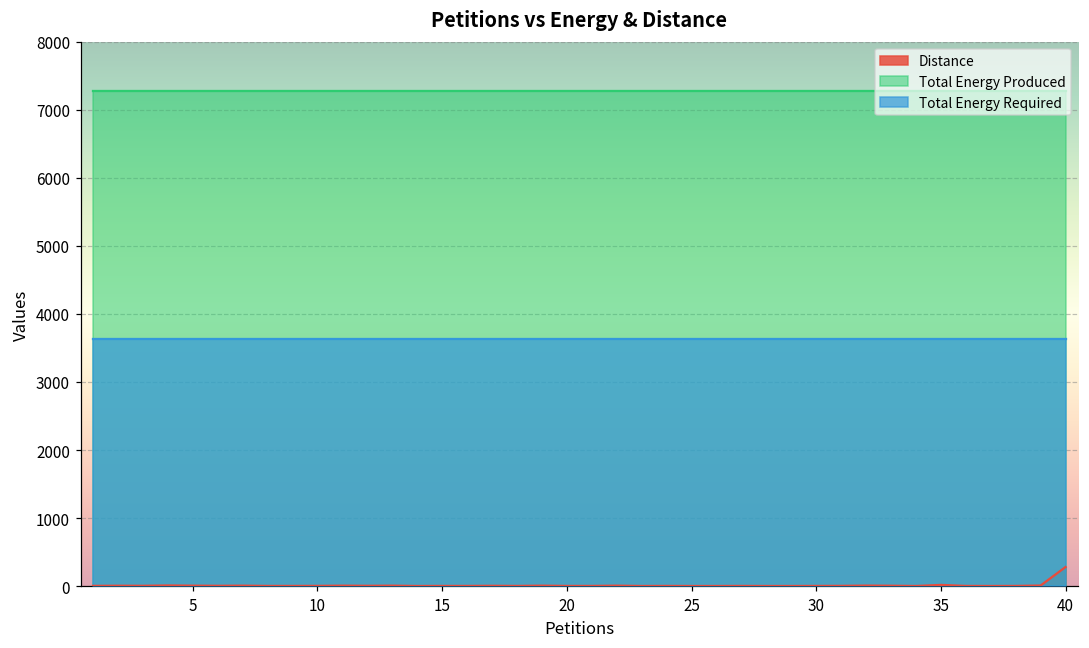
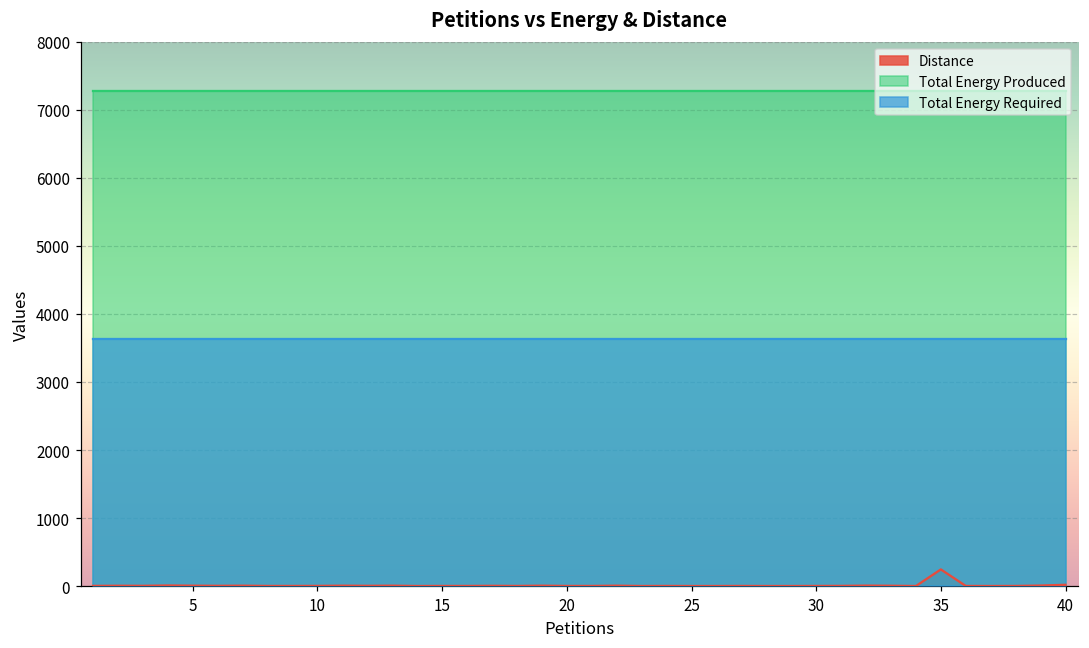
Distance, 35: 0 -> 200
Distance, 40: 300 -> 0
